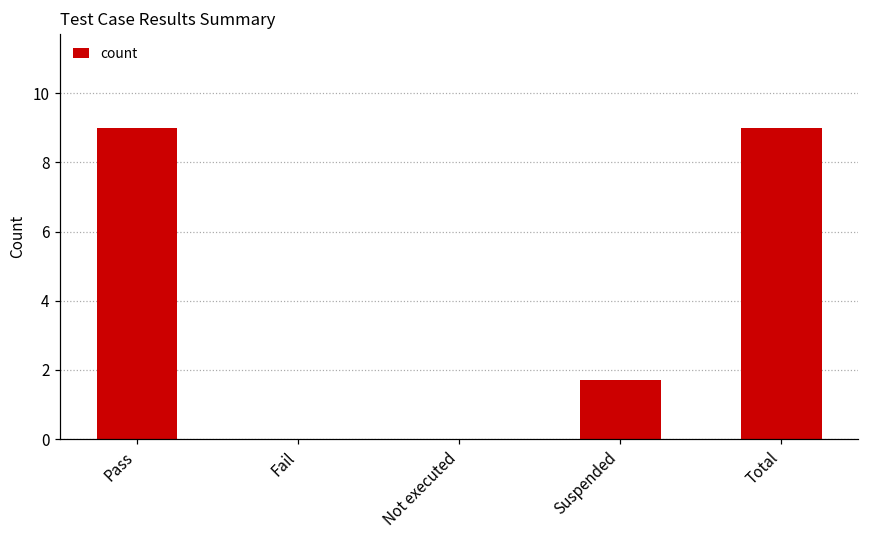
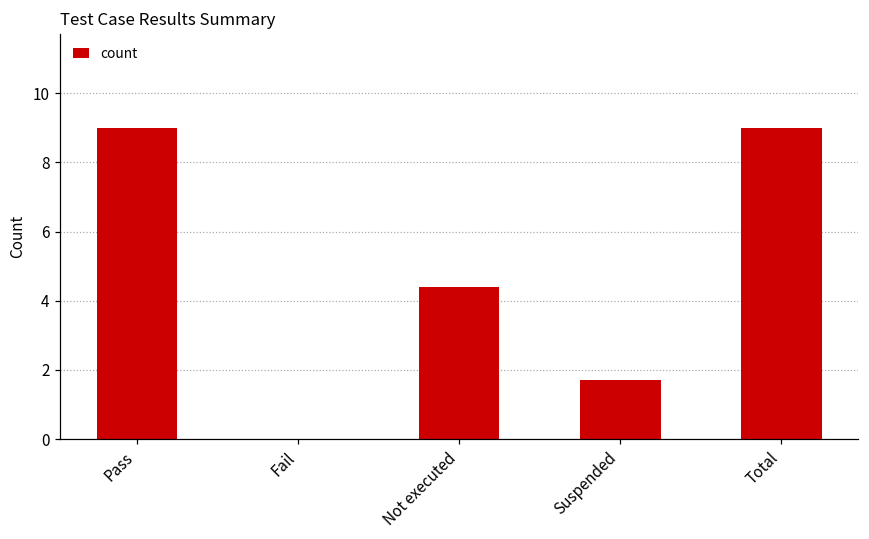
Not executed: 0.0 -> 4.4
